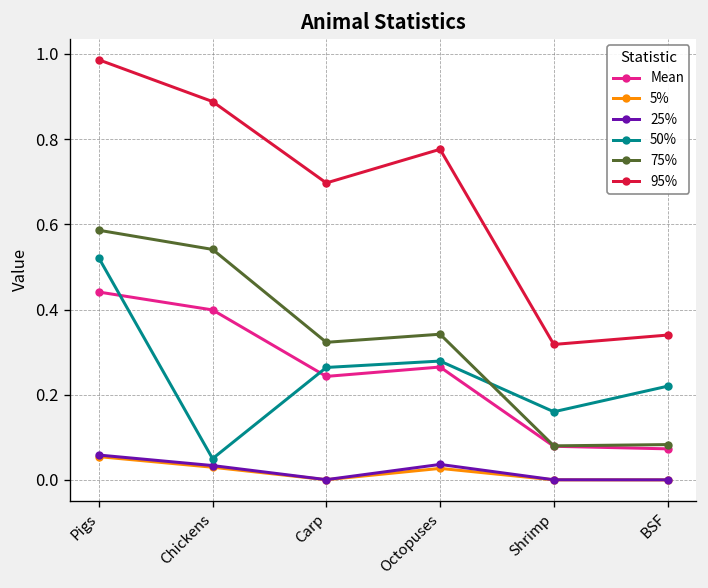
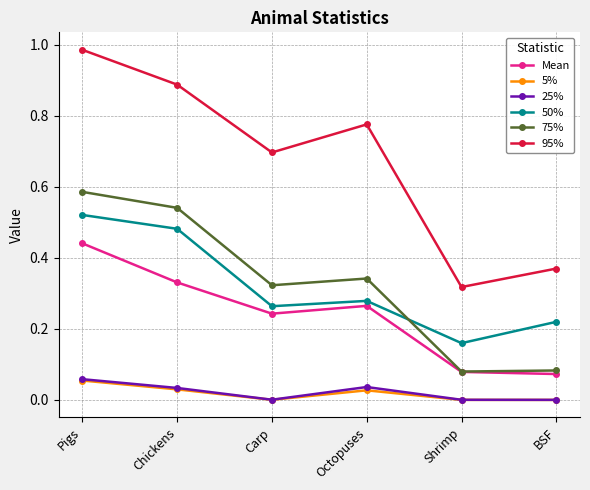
Mean, Chickens: 0.40 -> 0.33
50%, Chickens: 0.05 -> 0.48
95%, BSF: 0.34 -> 0.37
